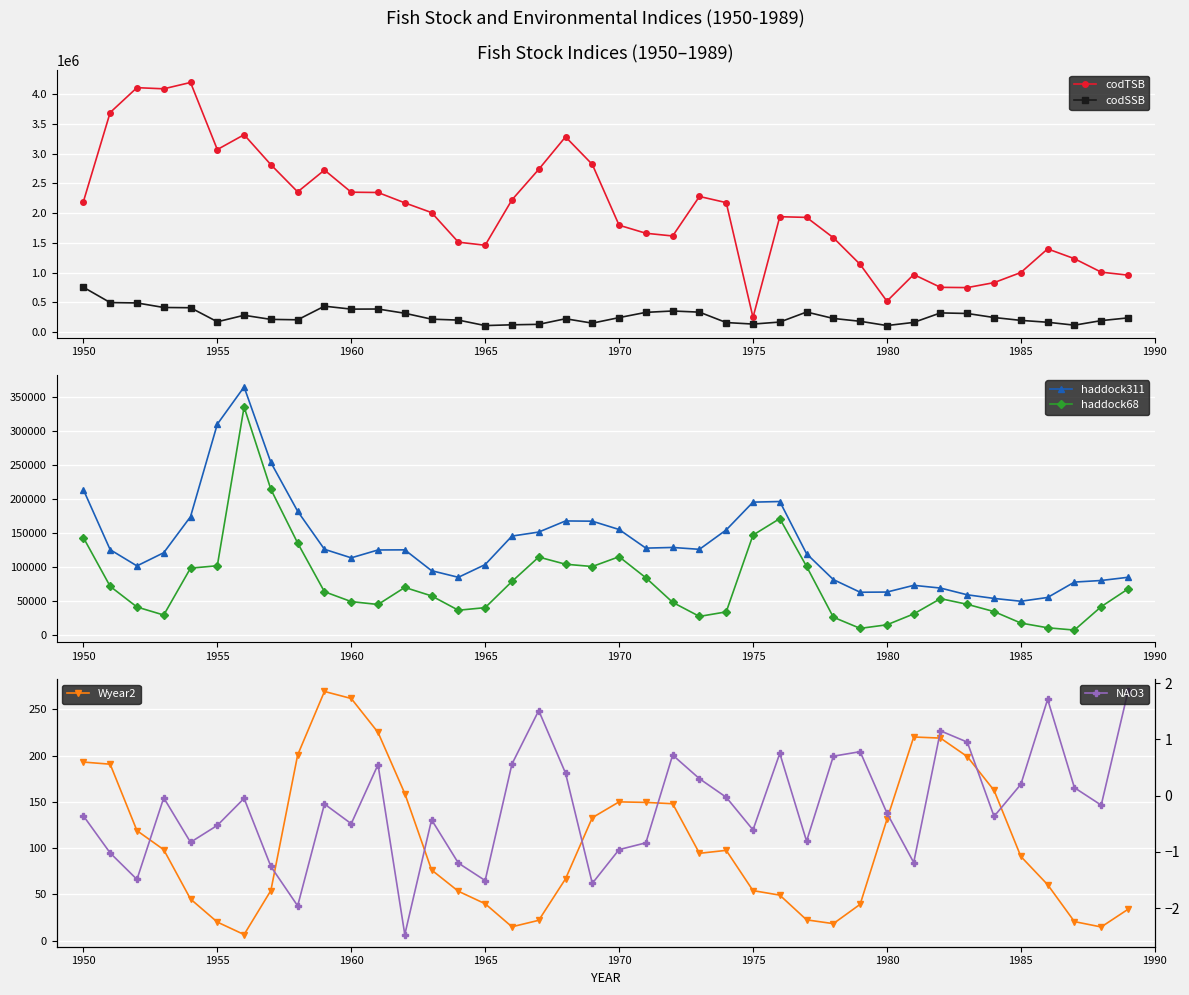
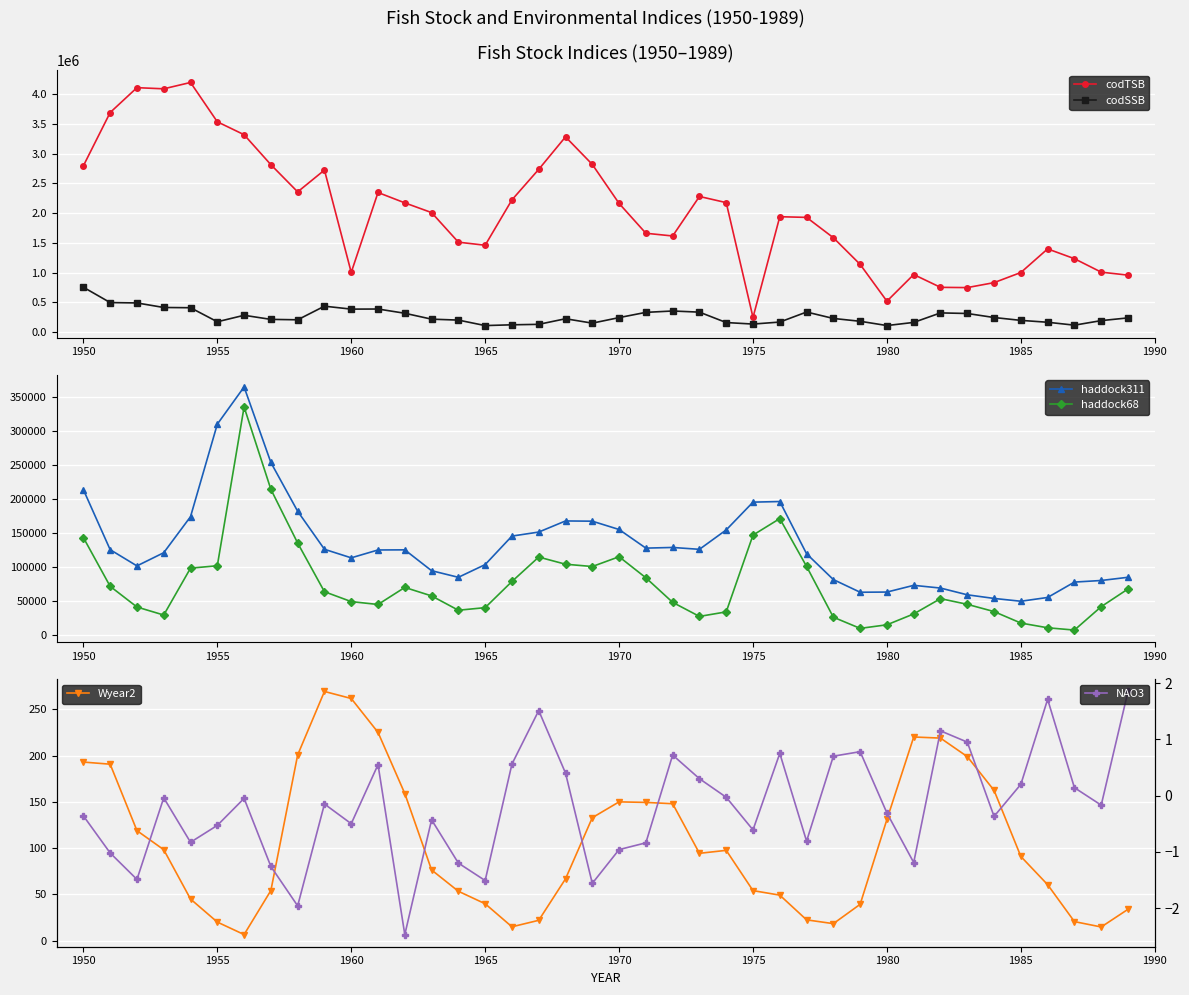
Fish Stock Indices (1950–1989), codTSB, 1950: 2200000 -> 2800000
Fish Stock Indices (1950–1989), codTSB, 1955: 3100000 -> 3500000
Fish Stock Indices (1950–1989), codTSB, 1960: 2400000 -> 1000000
Fish Stock Indices (1950–1989), codTSB, 1970: 1800000 -> 2200000
